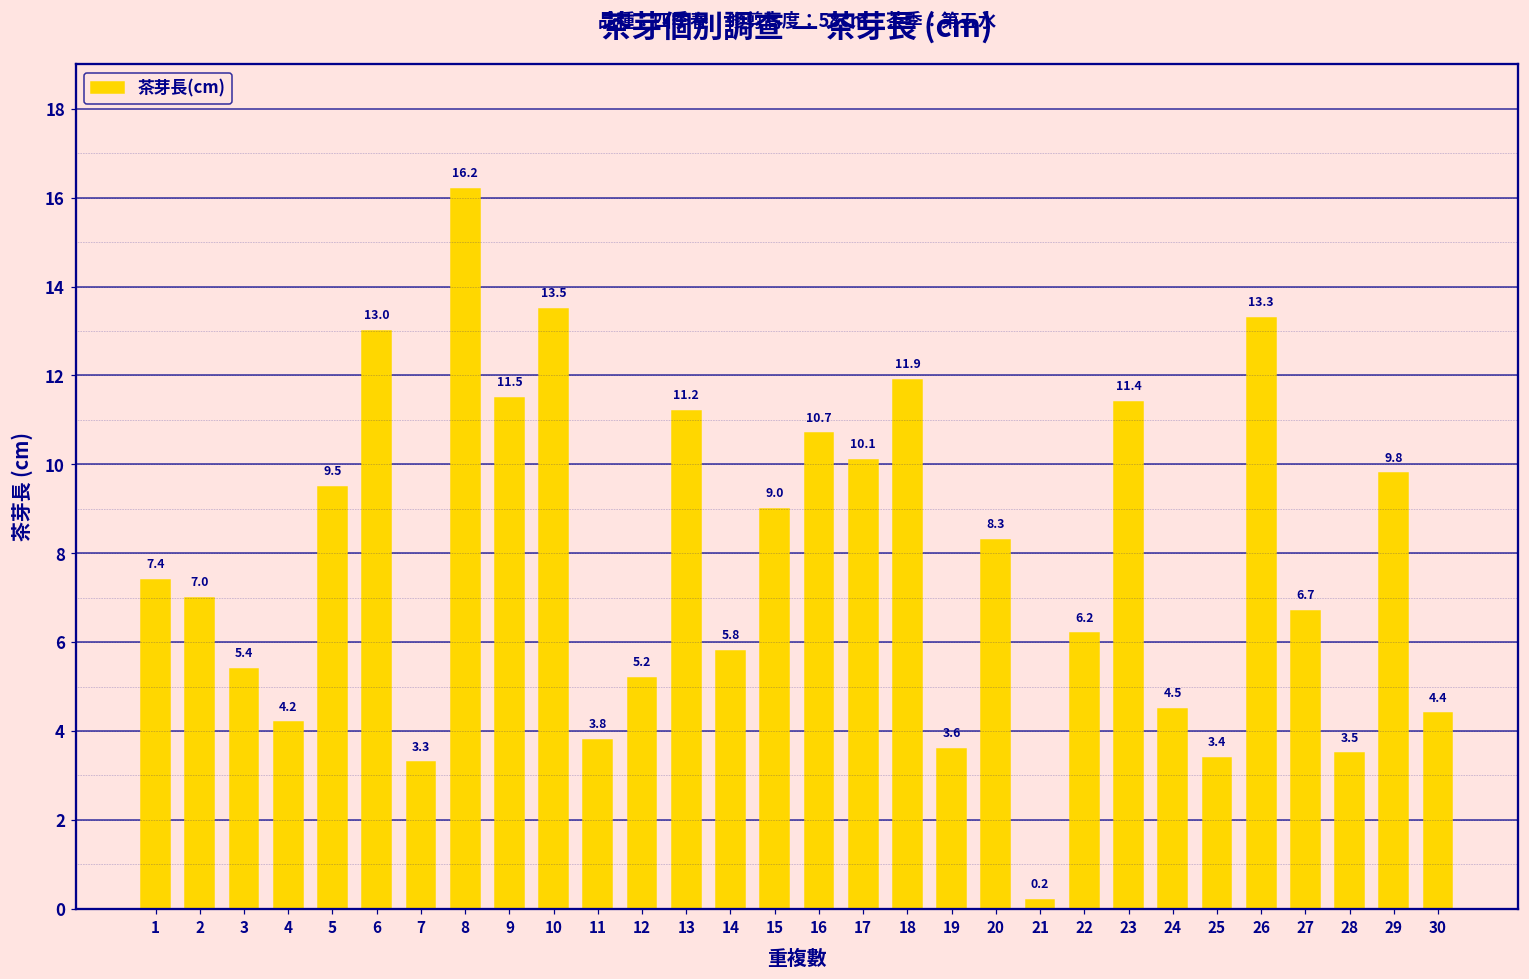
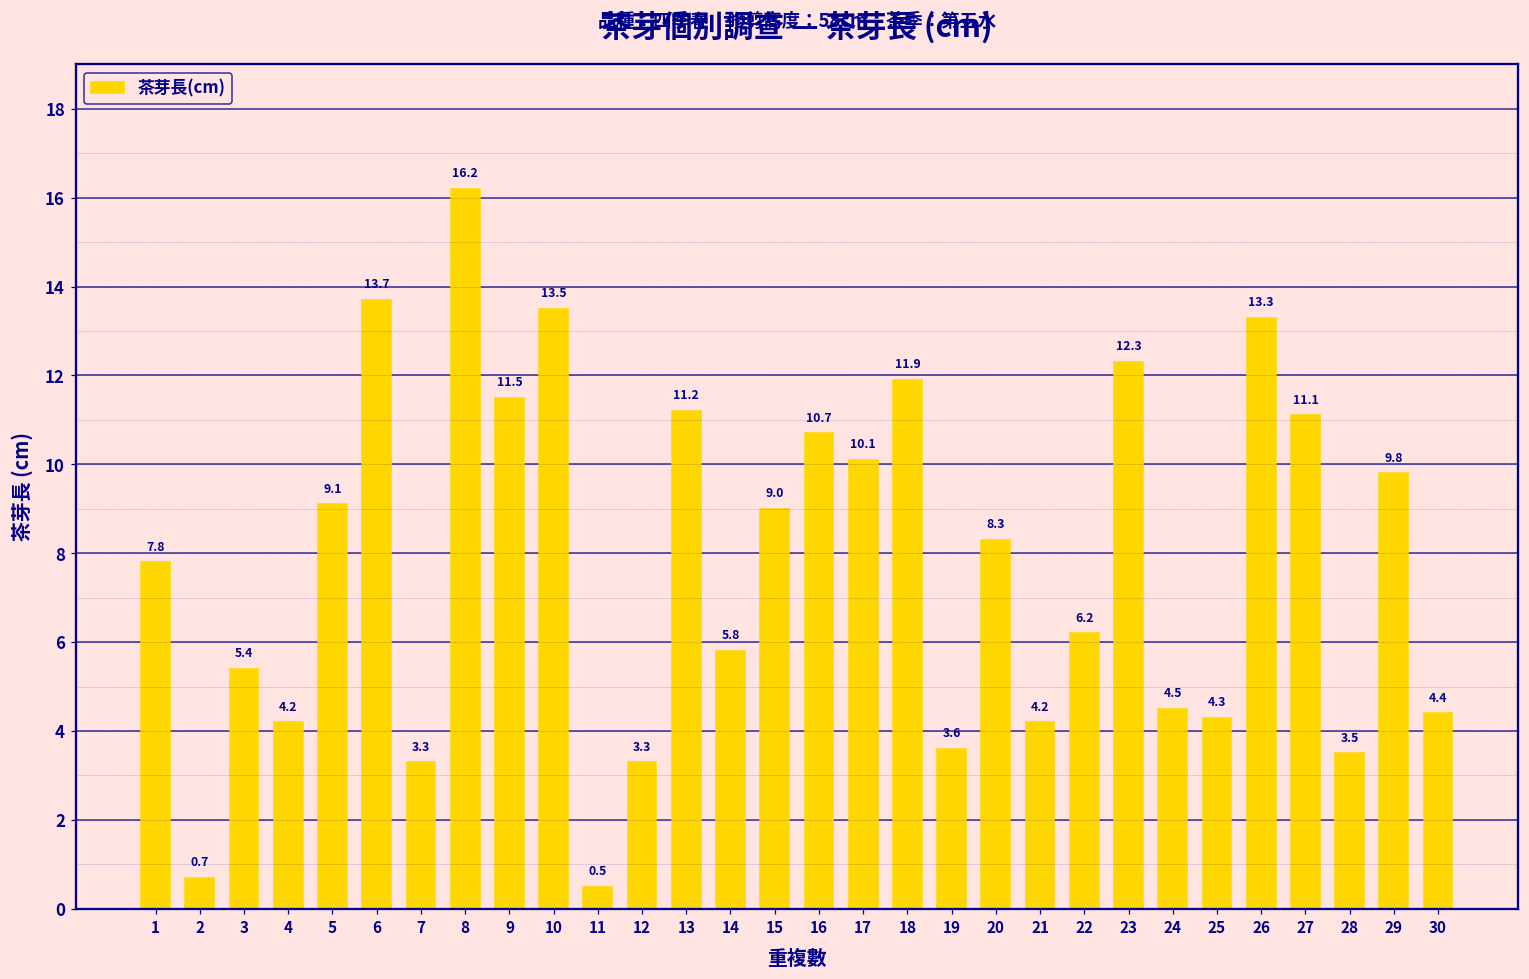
1: 7.4 -> 7.8
2: 7.0 -> 0.7
5: 9.5 -> 9.1
6: 13.0 -> 13.7
11: 3.8 -> 0.5
12: 5.2 -> 3.3
21: 0.2 -> 4.2
23: 11.4 -> 12.3
25: 3.4 -> 4.3
27: 6.7 -> 11.1
